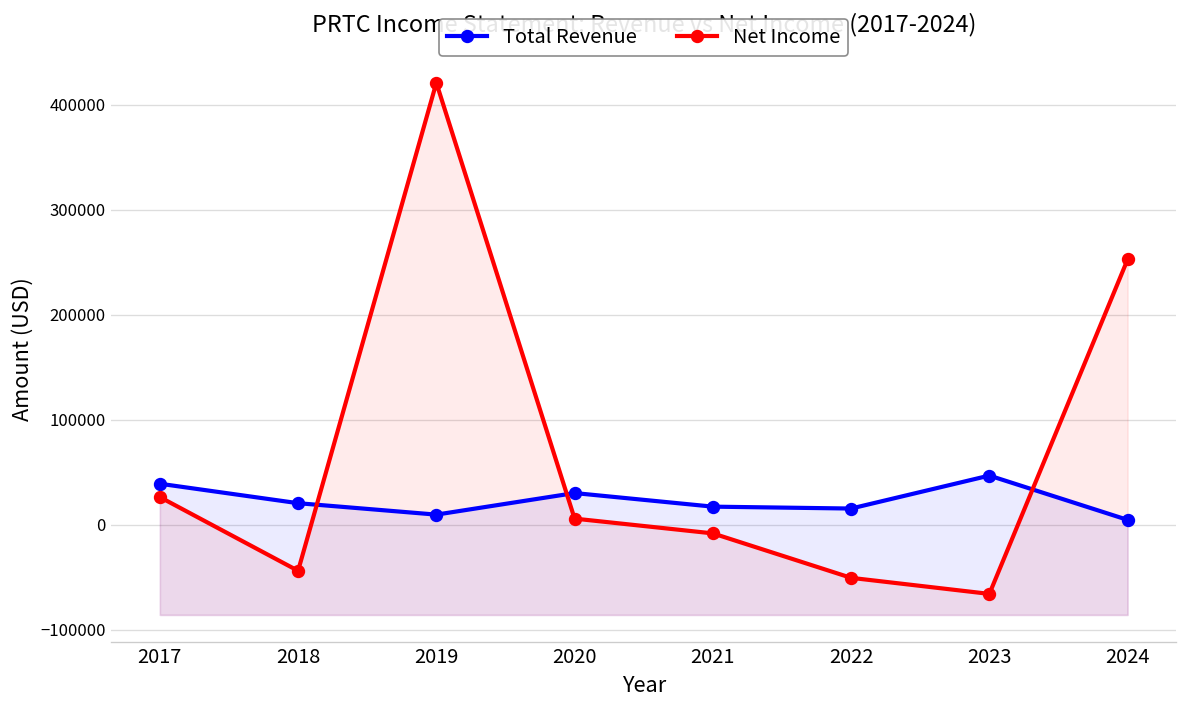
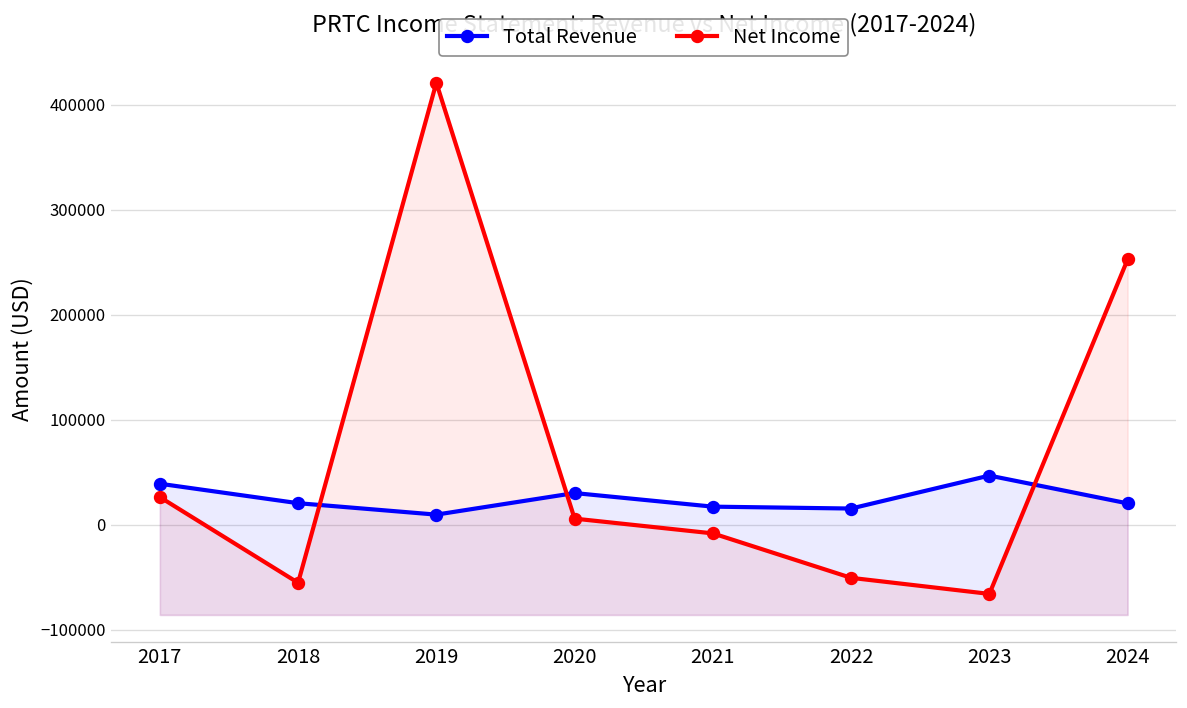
Net Income, 2018: -40000 -> -60000
Total Revenue, 2024: 0 -> 20000
